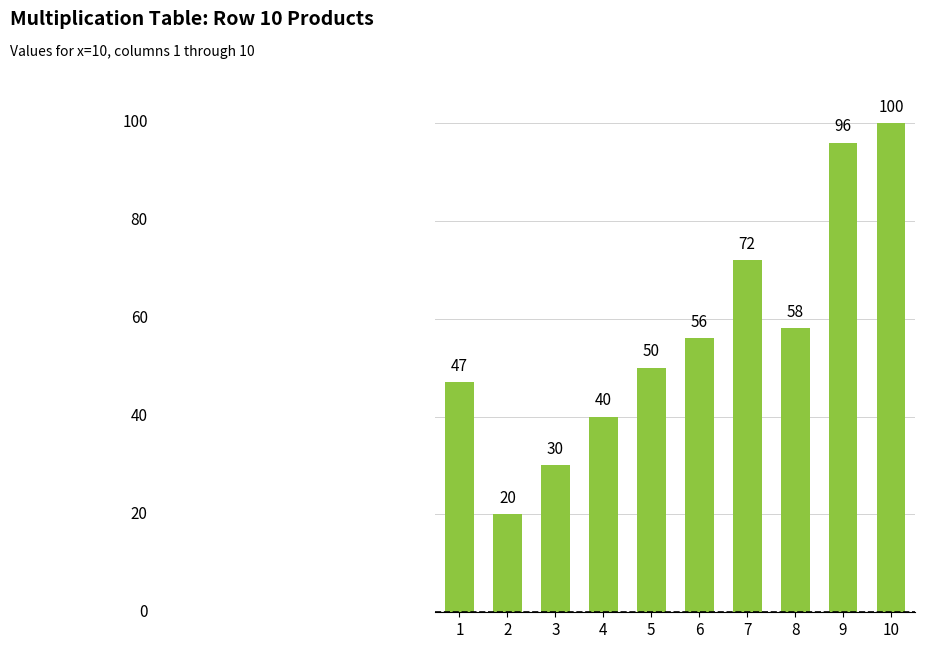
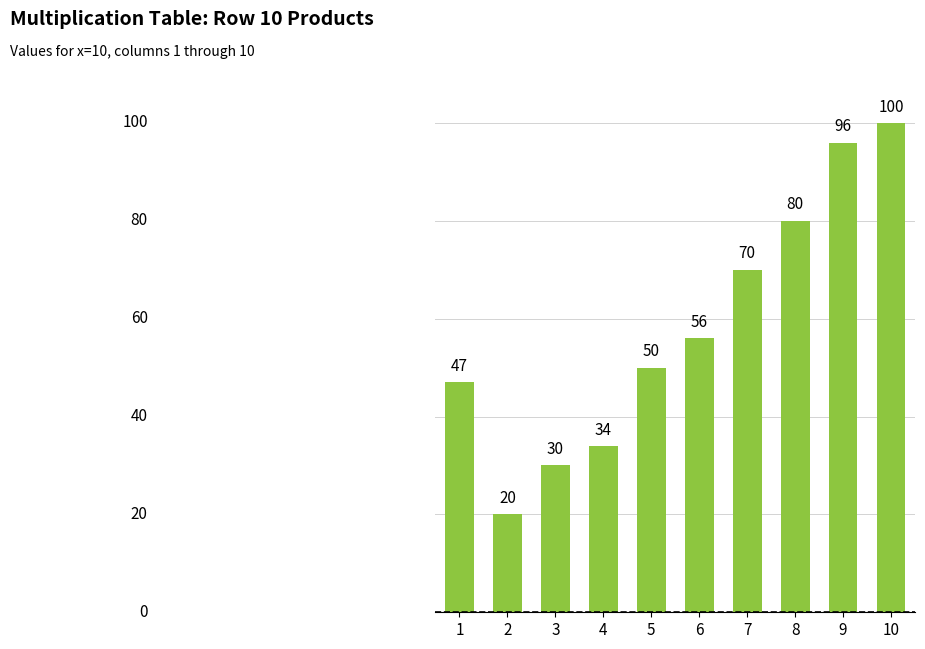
4: 40 -> 34
7: 72 -> 70
8: 58 -> 80
